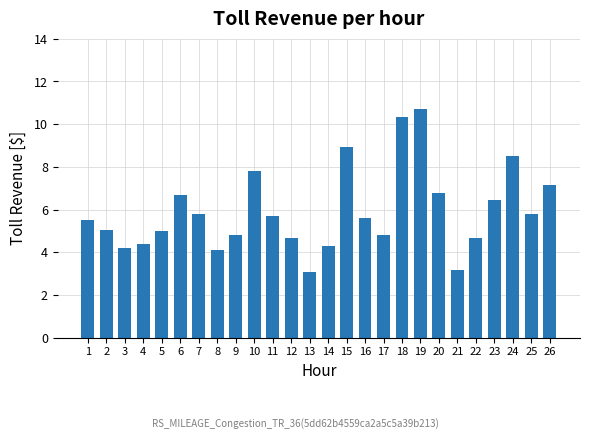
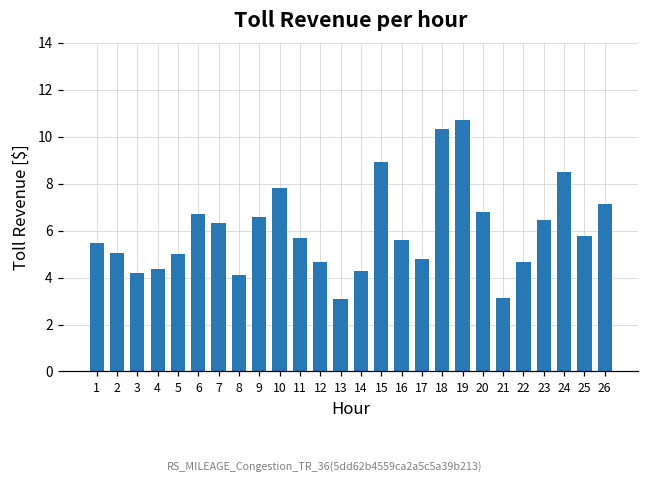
7: 5.8 -> 6.3
9: 4.8 -> 6.6
